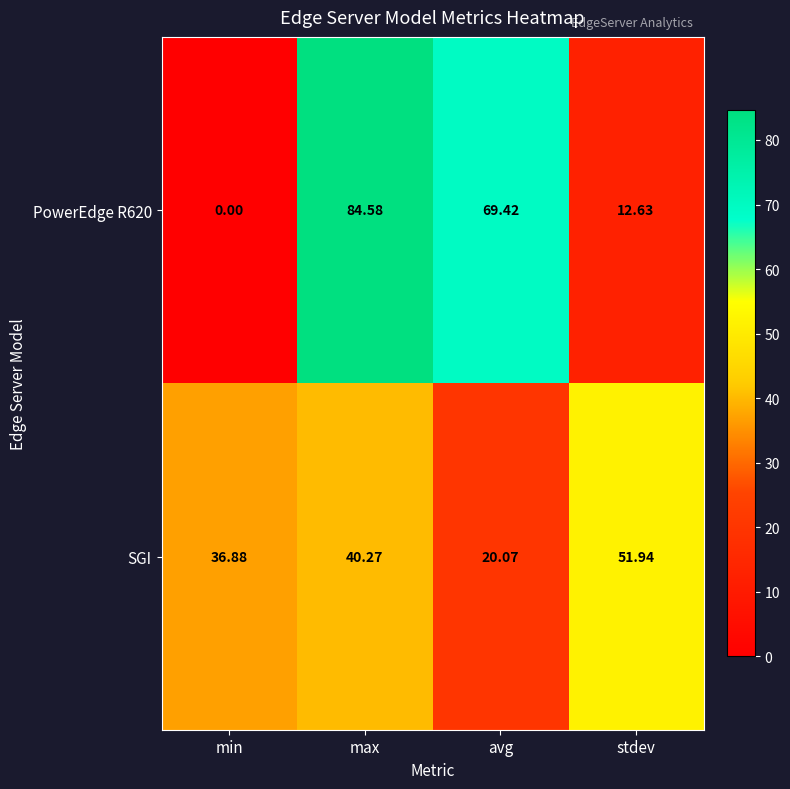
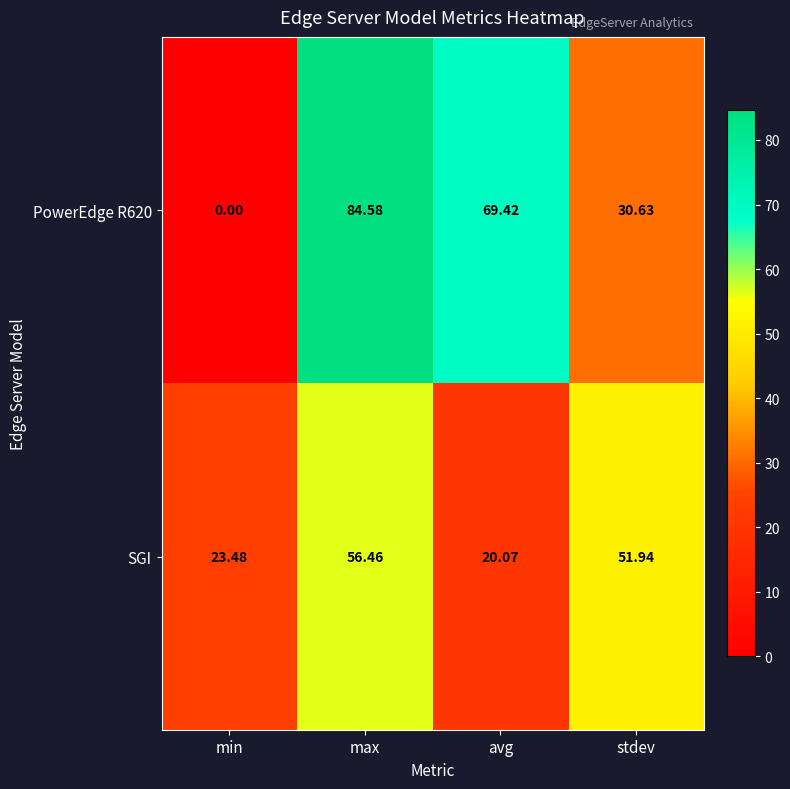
PowerEdge R620, stdev: 12.63 -> 30.63
SGI, min: 36.88 -> 23.48
SGI, max: 40.27 -> 56.46
